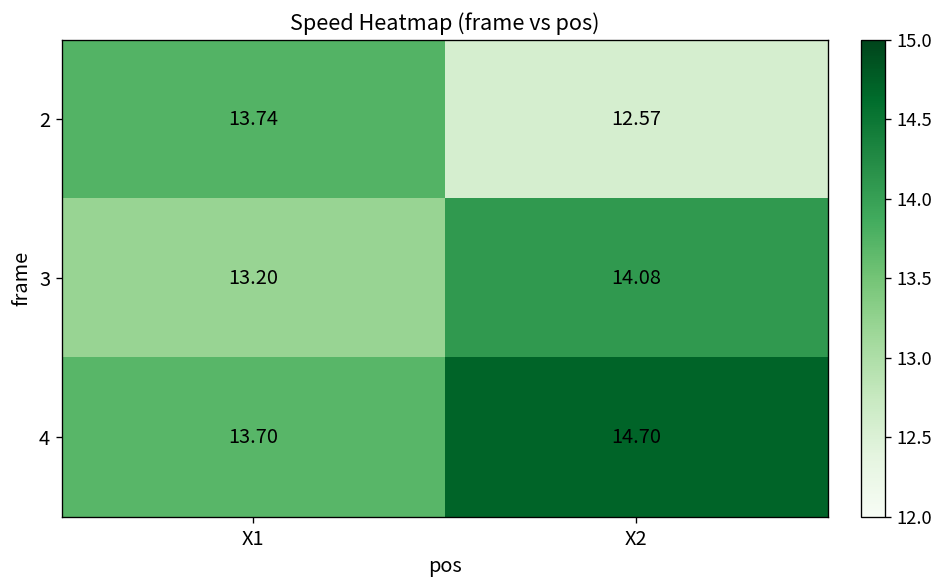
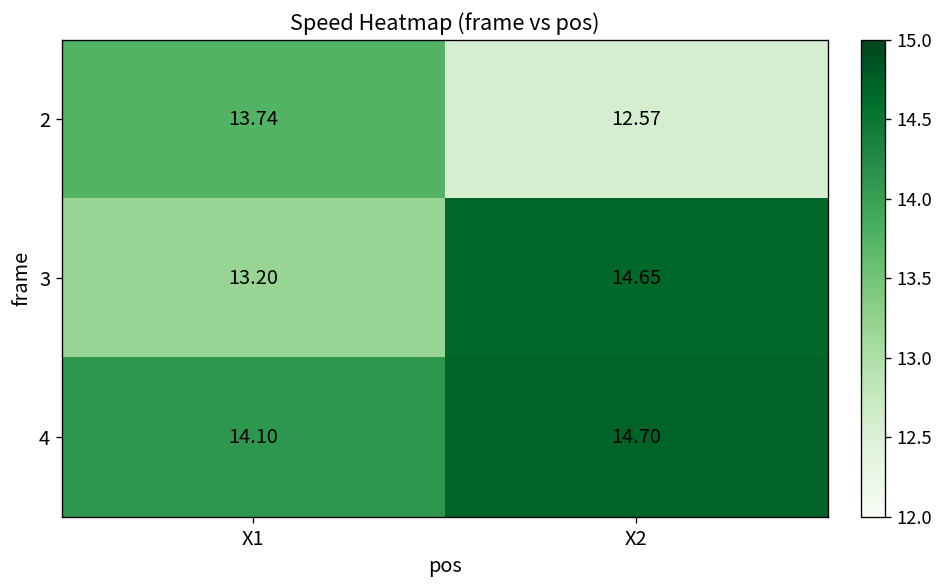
3, X2: 14.08 -> 14.65
4, X1: 13.70 -> 14.10
